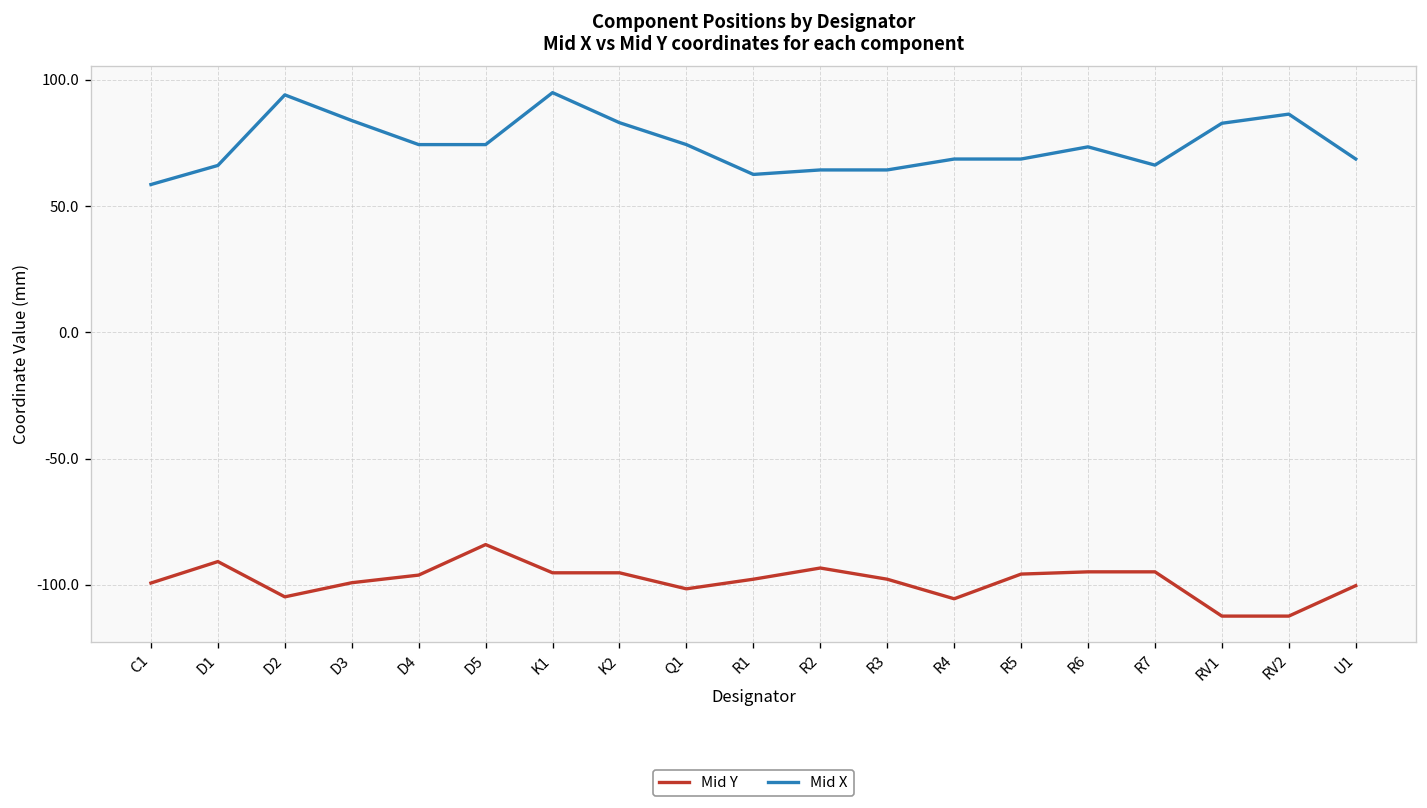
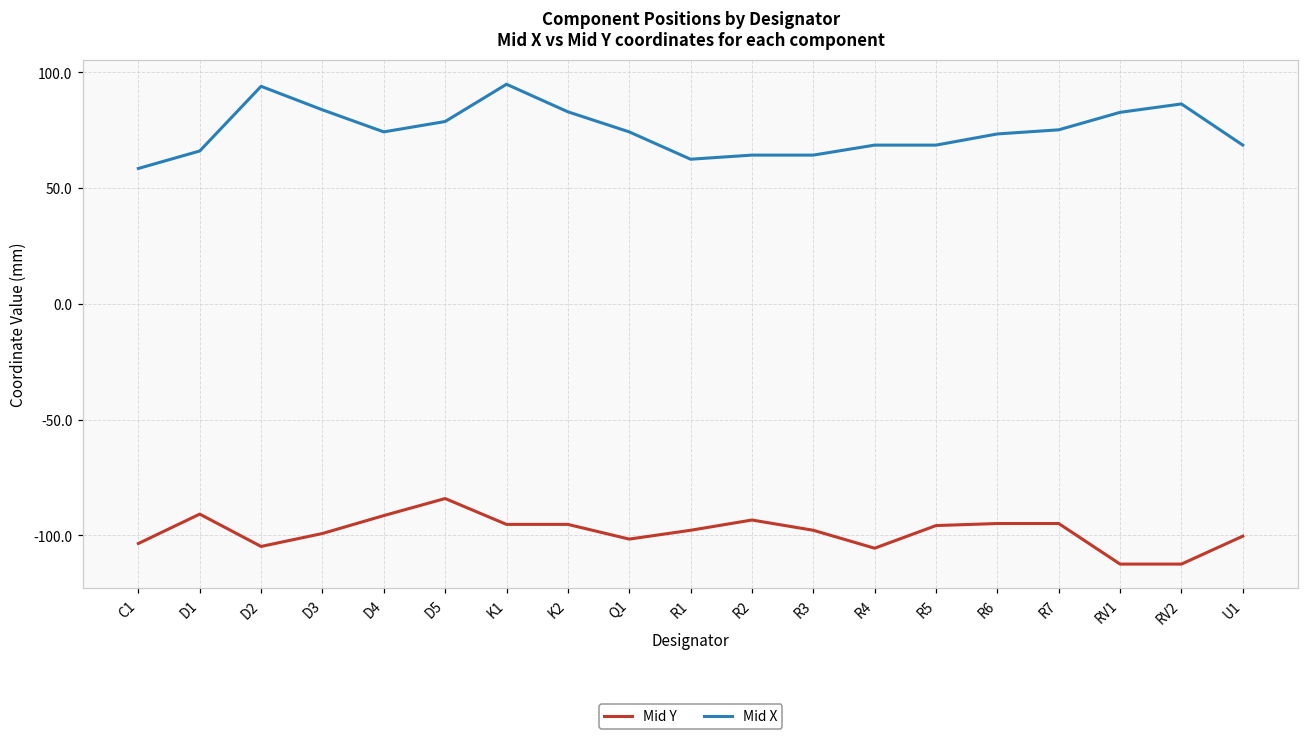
Mid Y, C1: -99 -> -104
Mid Y, D4: -96 -> -91
Mid X, D5: 74 -> 79
Mid X, R7: 66 -> 75
